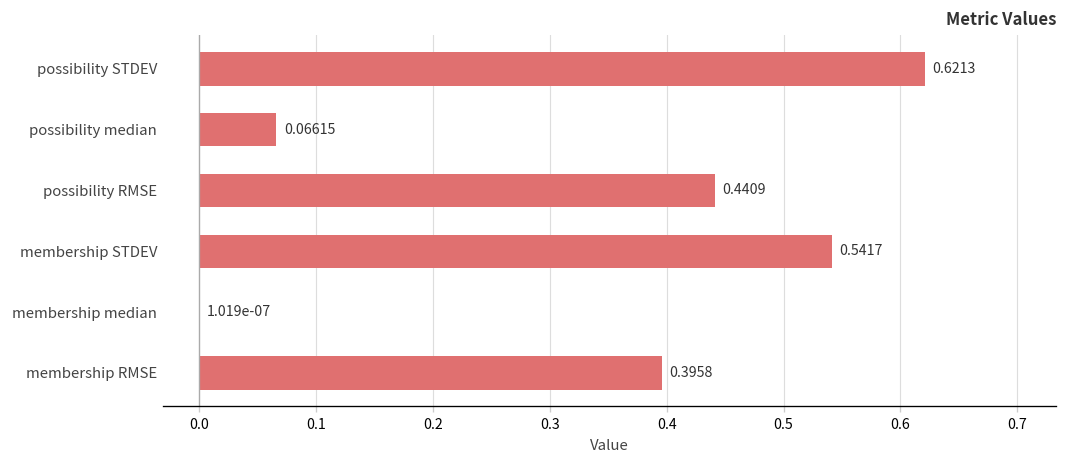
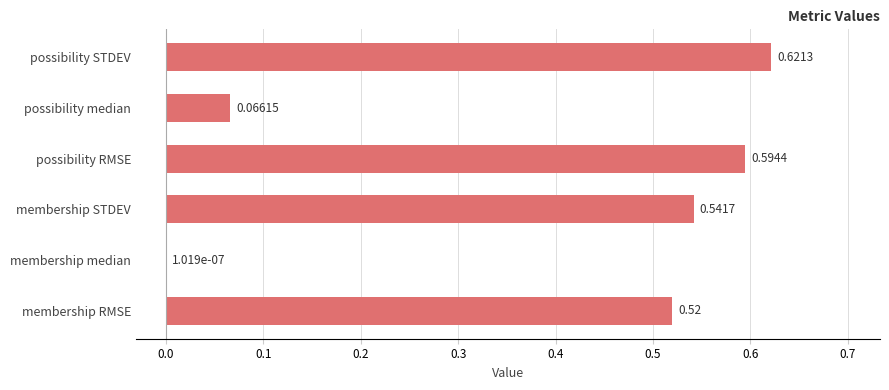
possibility RMSE: 0.4409 -> 0.5944
membership RMSE: 0.3958 -> 0.52
